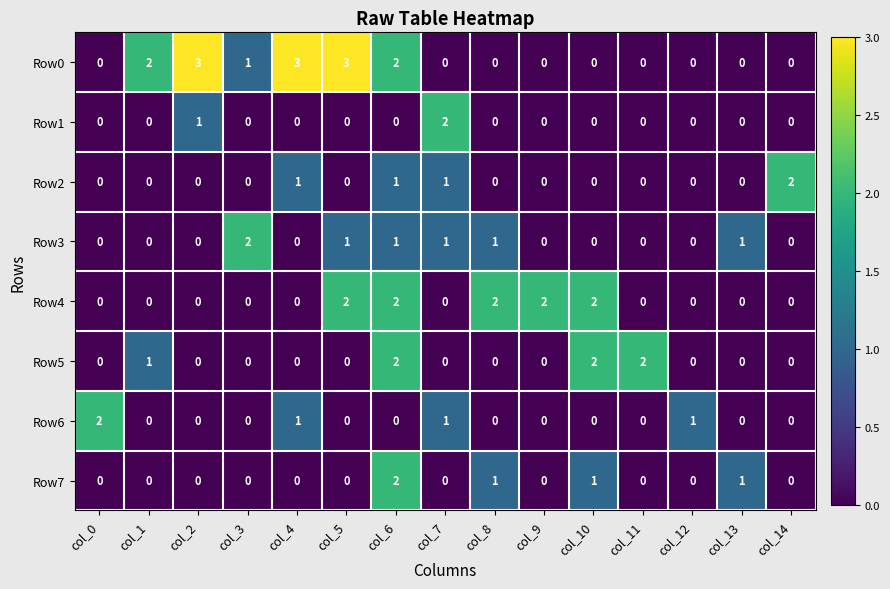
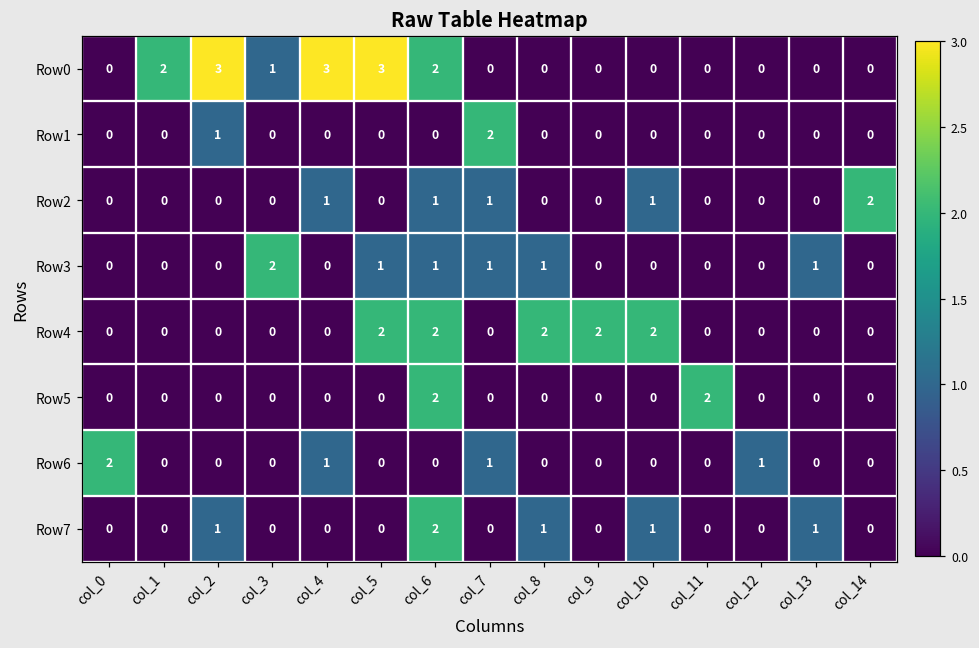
Row2, col_10: 0 -> 1
Row5, col_1: 1 -> 0
Row5, col_10: 2 -> 0
Row7, col_2: 0 -> 1
